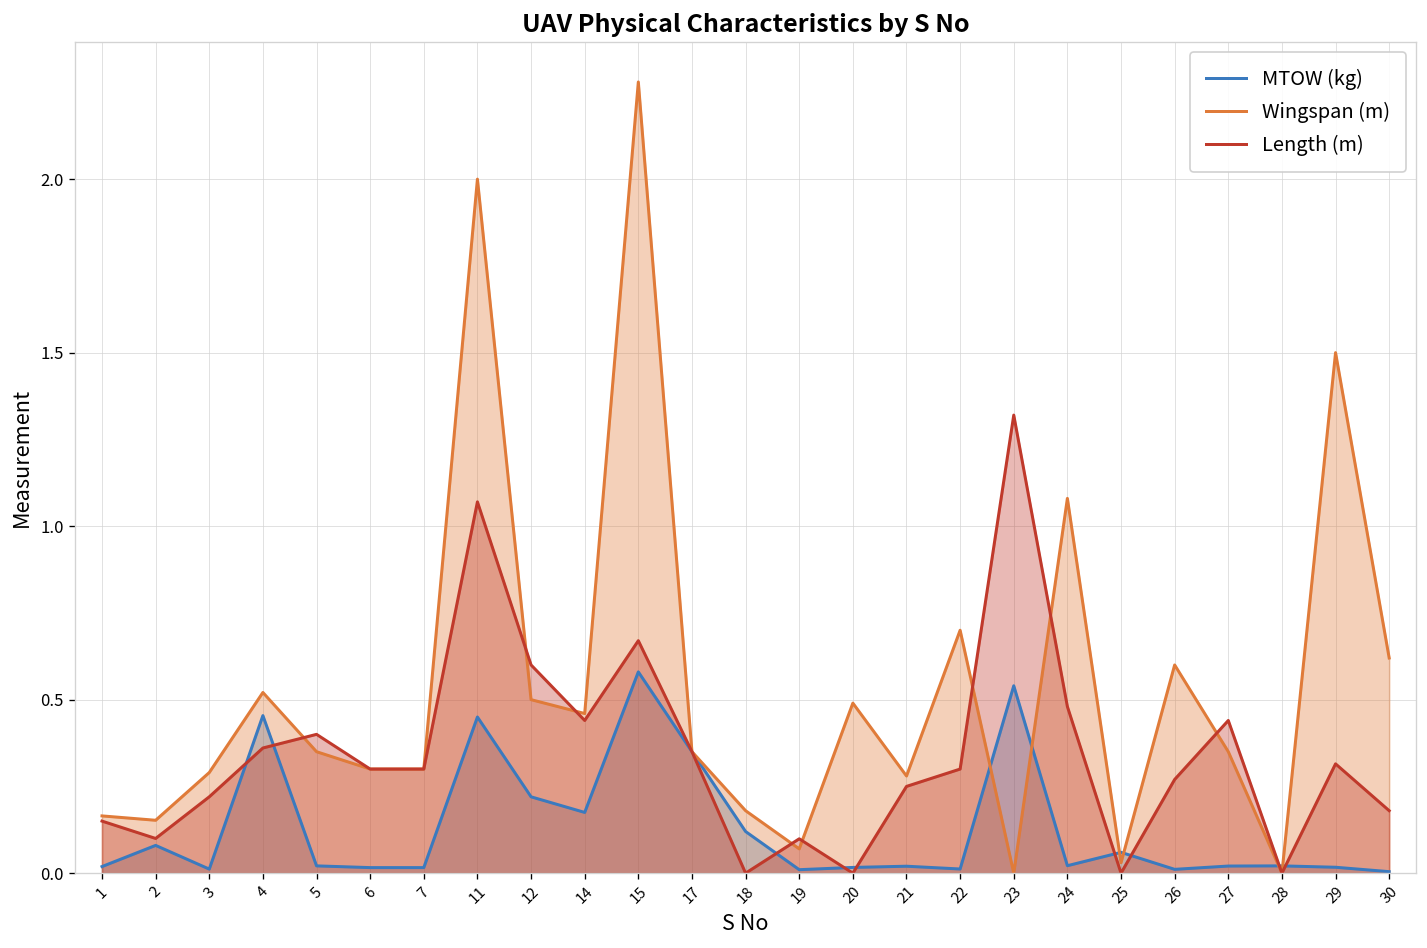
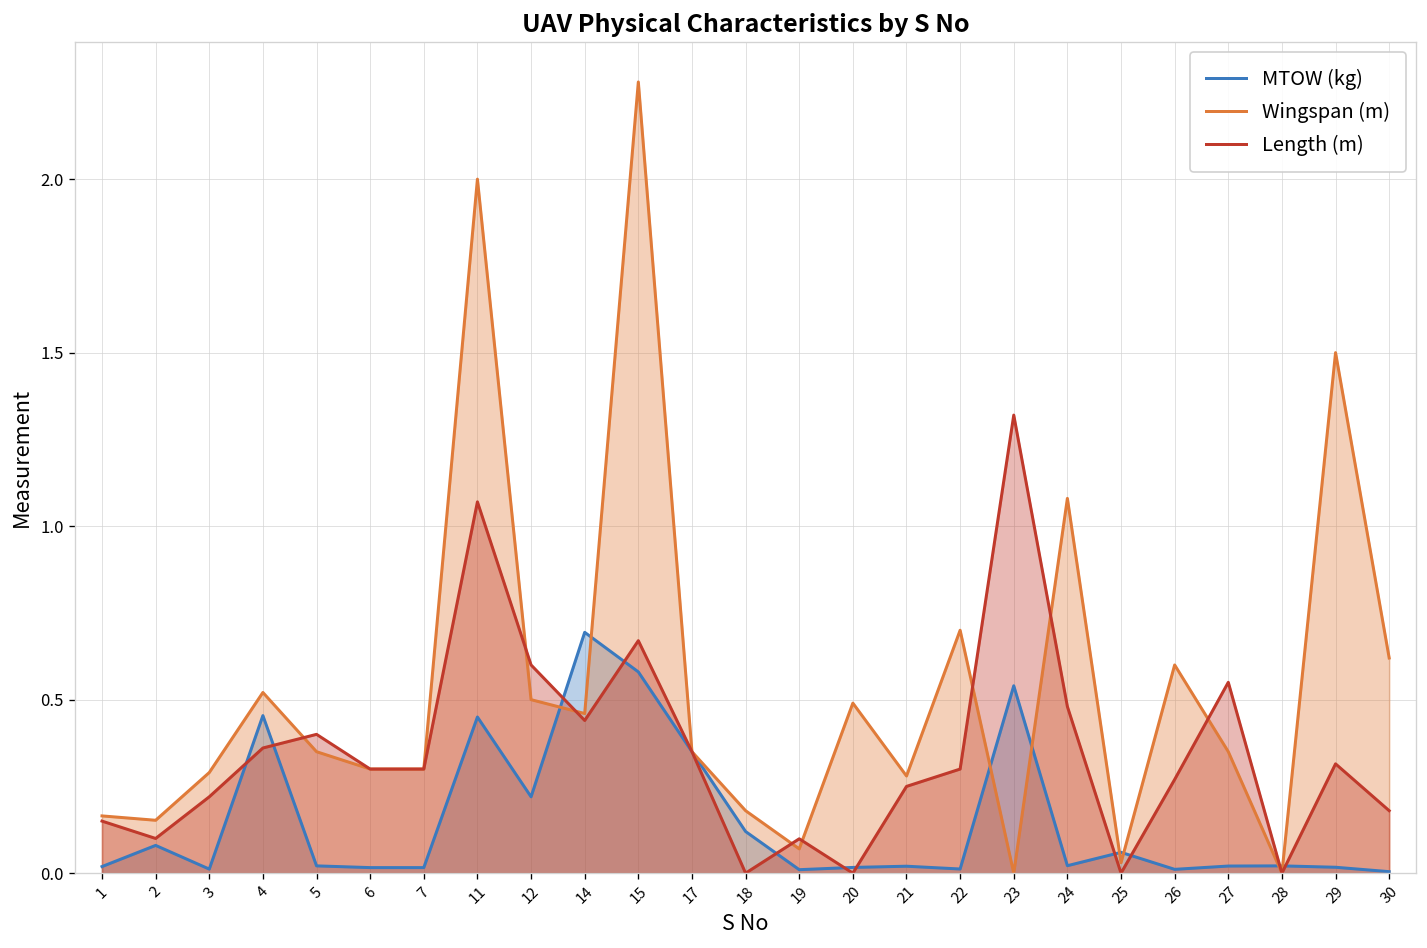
MTOW (kg), 14: 0.18 -> 0.69
Length (m), 27: 0.44 -> 0.55
